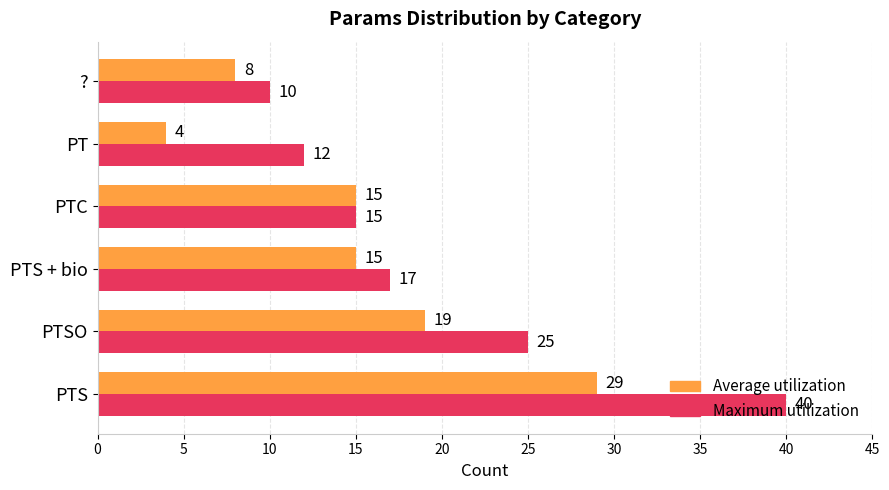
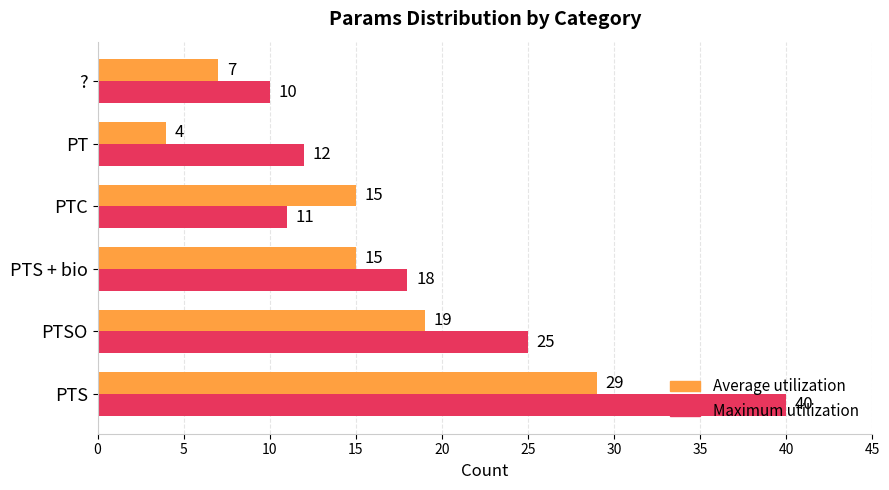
Average utilization, ?: 8 -> 7
Maximum utilization, PTC: 15 -> 11
Maximum utilization, PTS + bio: 17 -> 18
